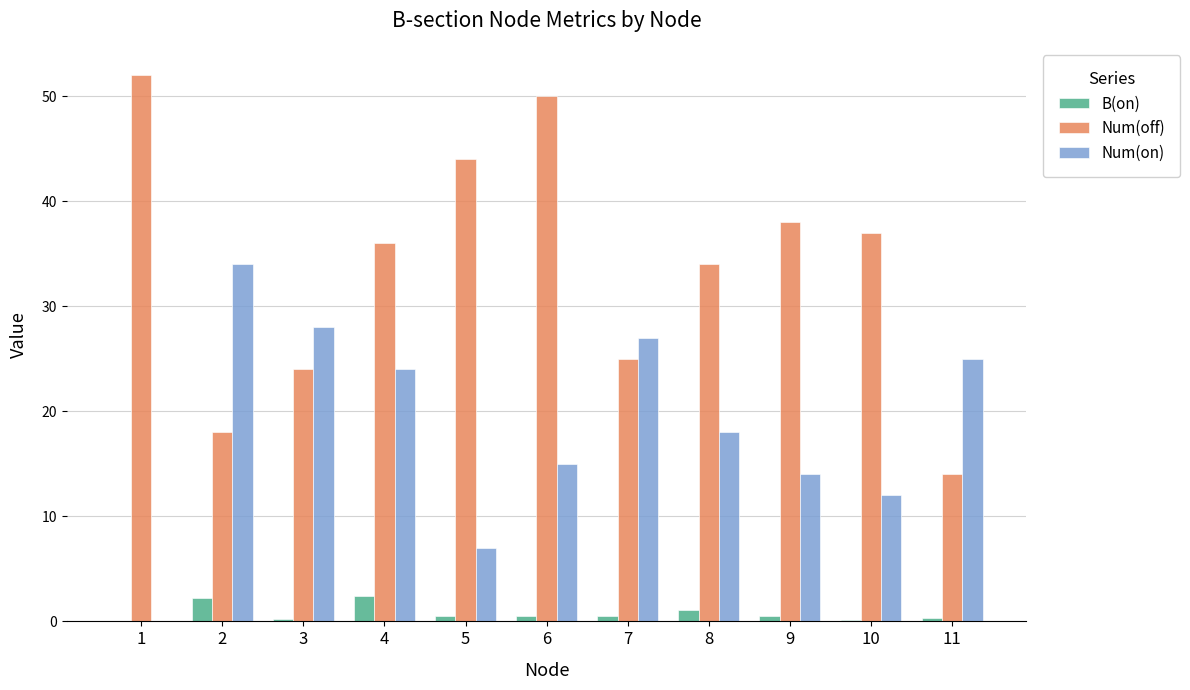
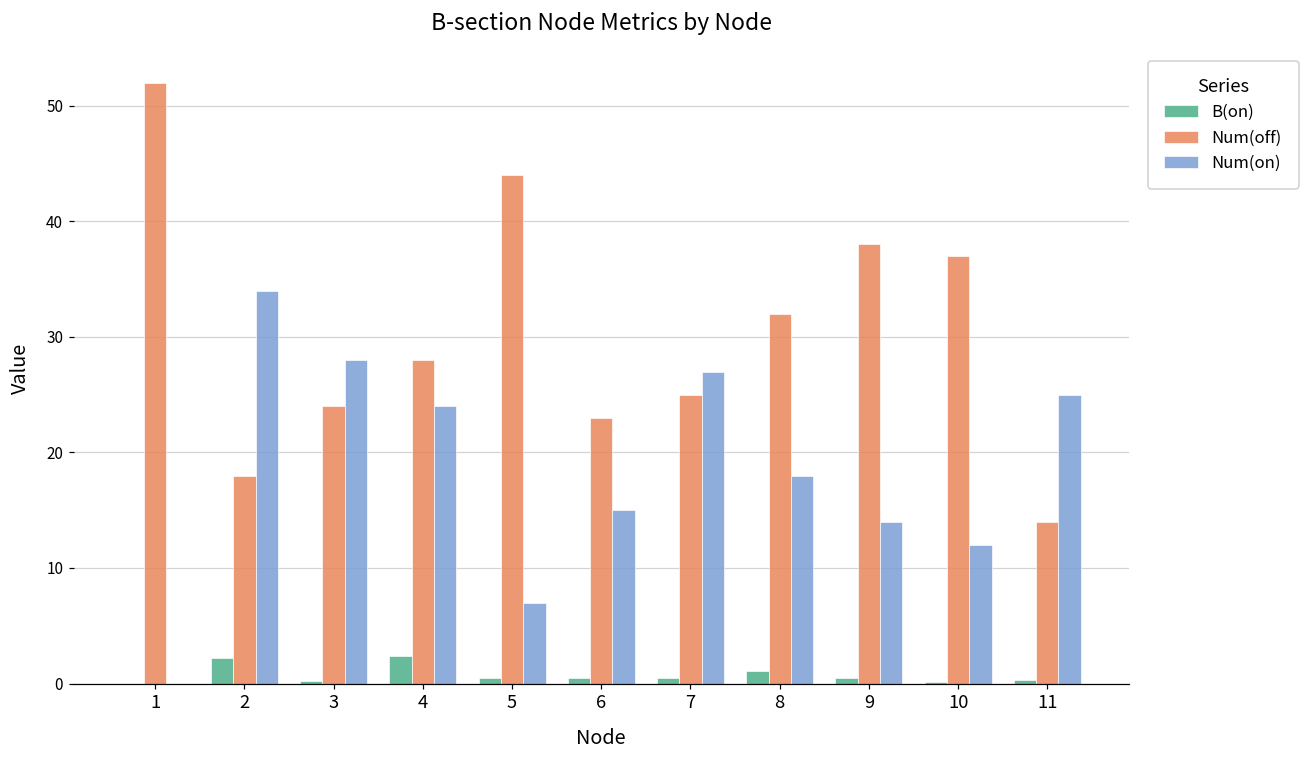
Num(off), 4: 36 -> 28
Num(off), 6: 50 -> 23
Num(off), 8: 34 -> 32
